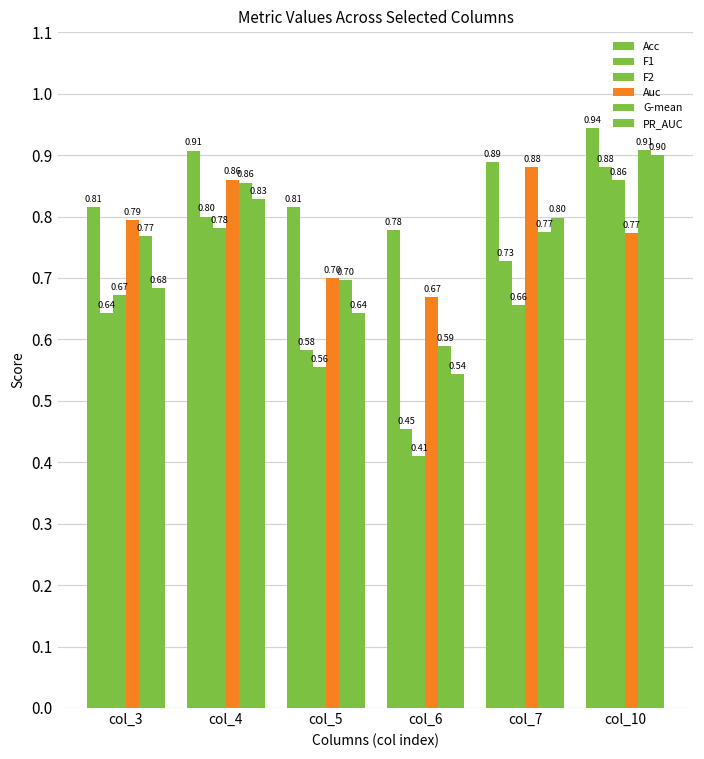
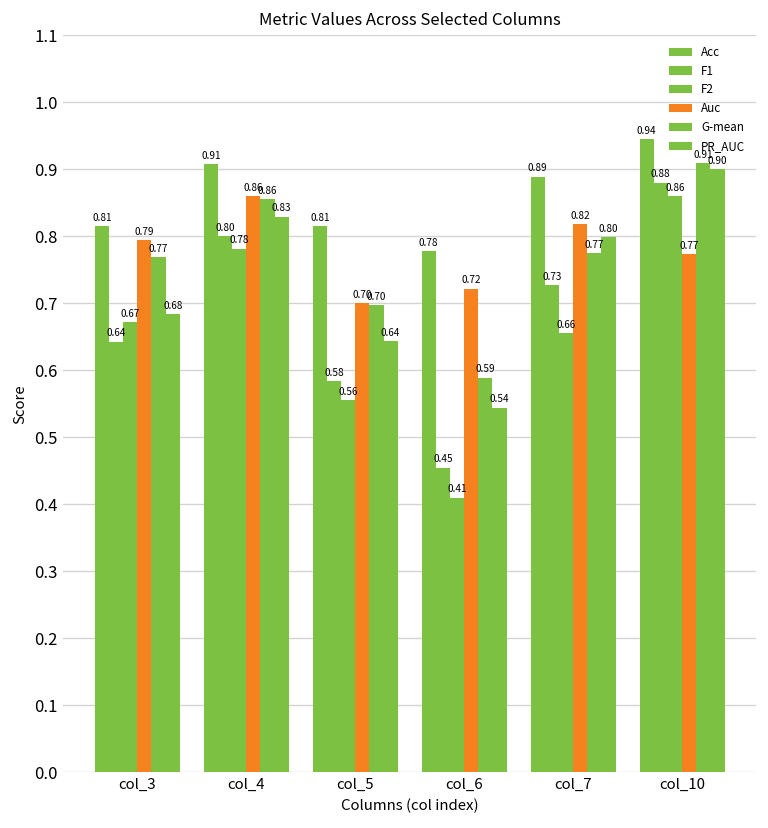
Auc, col_6: 0.67 -> 0.72
Auc, col_7: 0.88 -> 0.82
